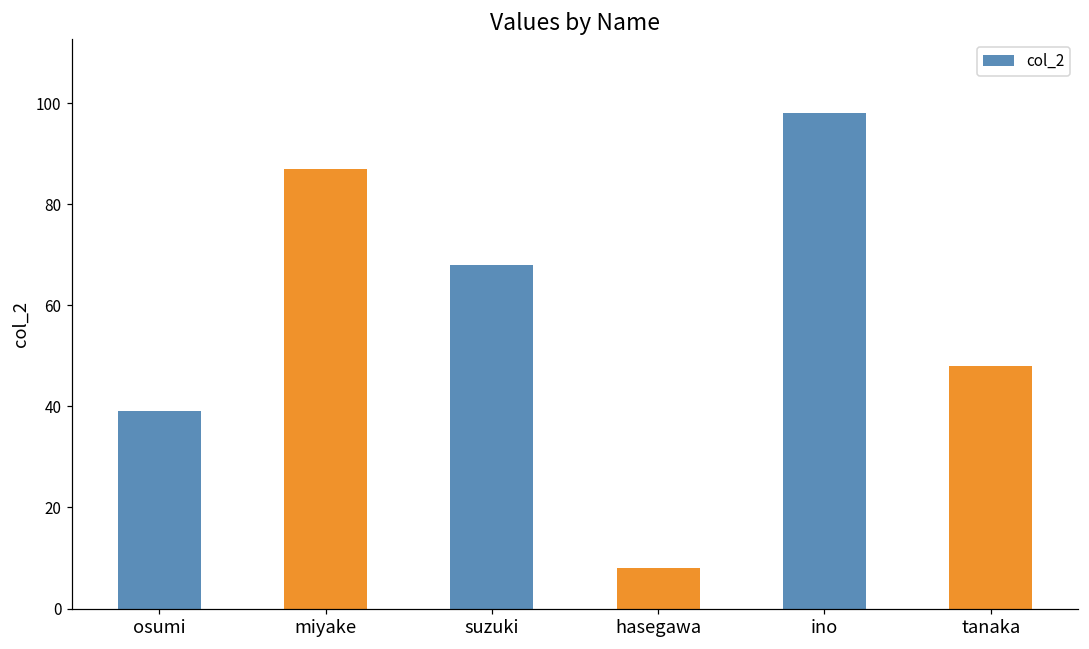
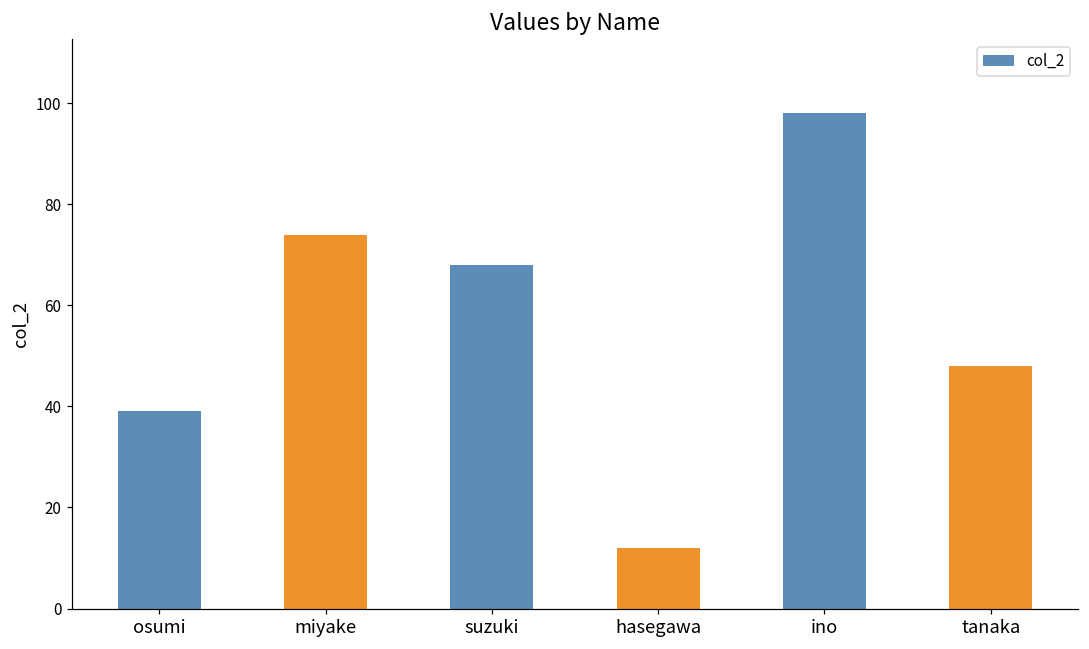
miyake: 87 -> 74
hasegawa: 8 -> 12
